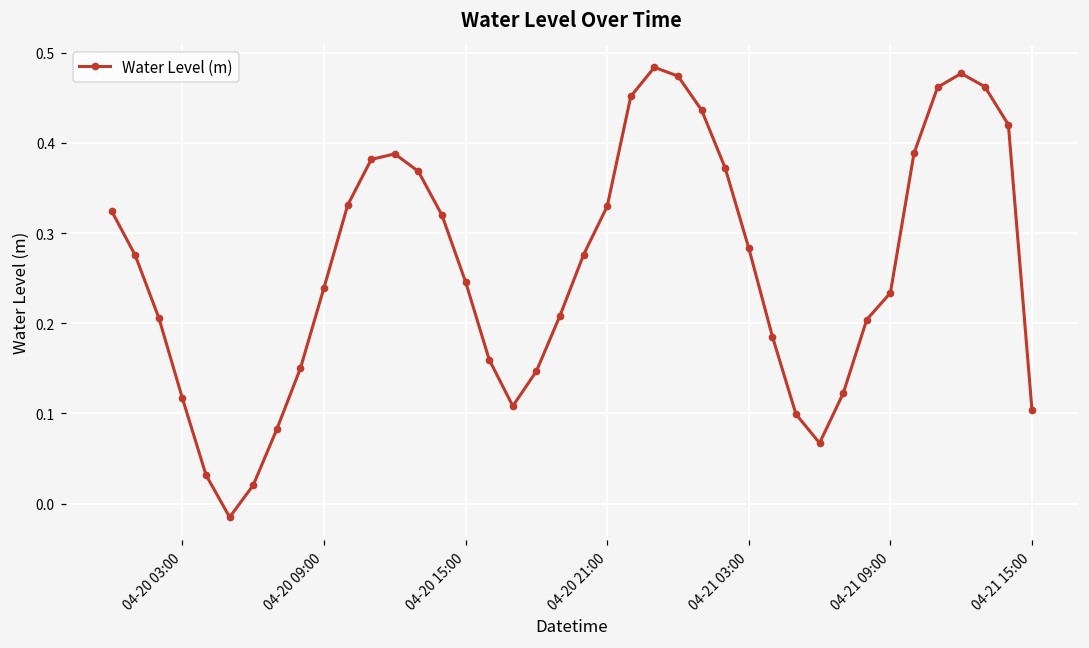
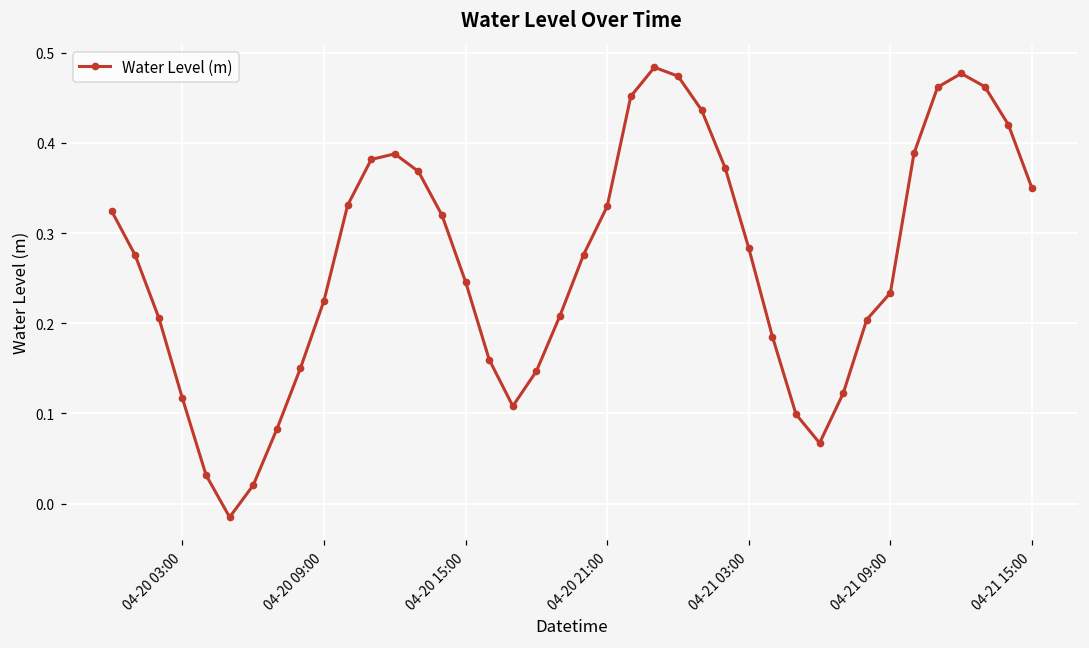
04-20 09:00: 0.24 -> 0.23
04-21 15:00: 0.10 -> 0.35
